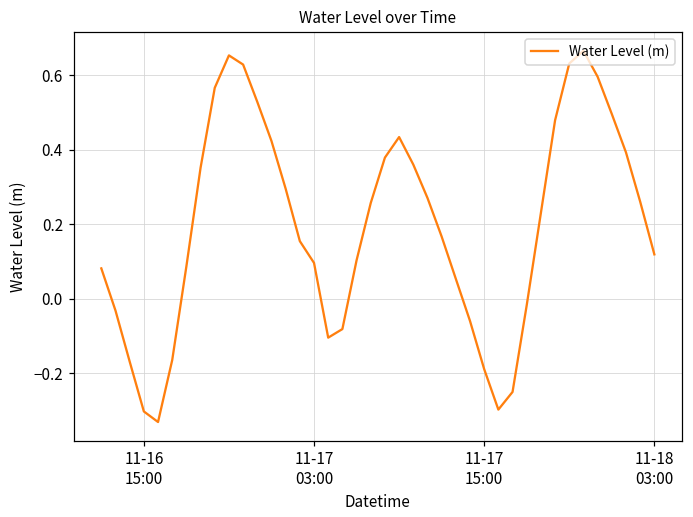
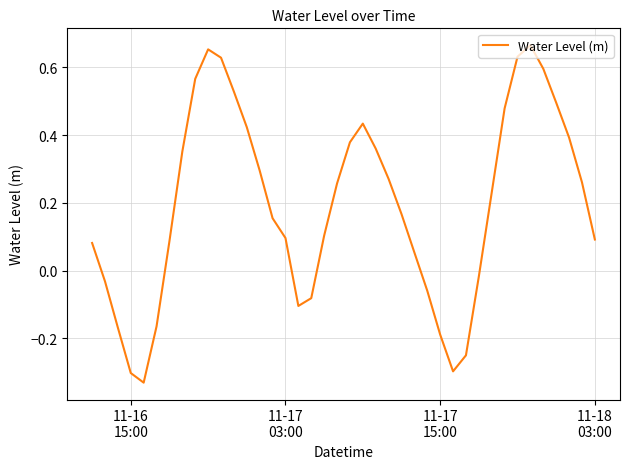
11-18 03:00: 0.12 -> 0.09
